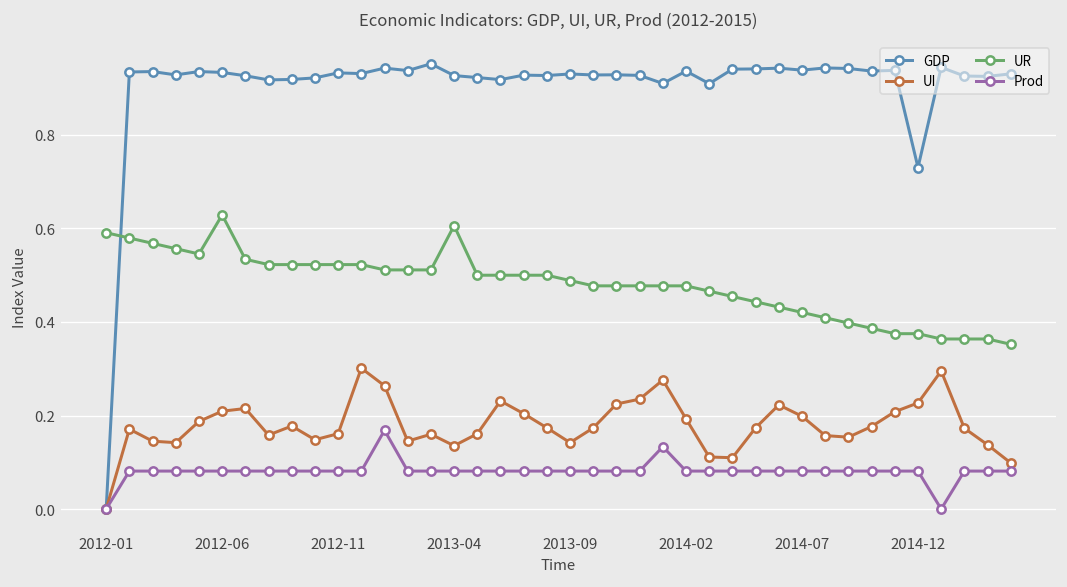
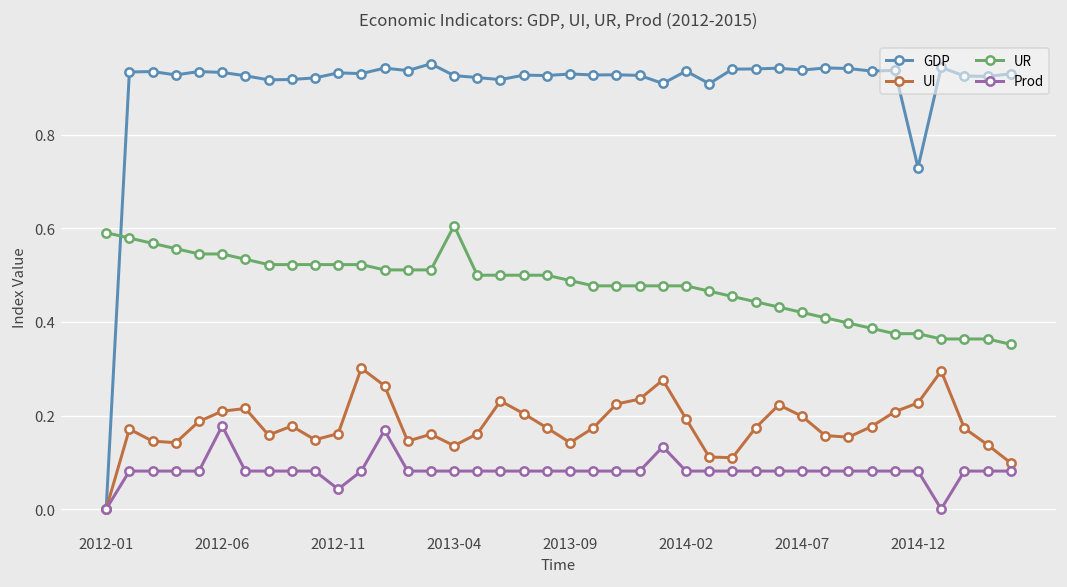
UR, 2012-06: 0.63 -> 0.55
Prod, 2012-06: 0.08 -> 0.18
Prod, 2012-11: 0.08 -> 0.04
